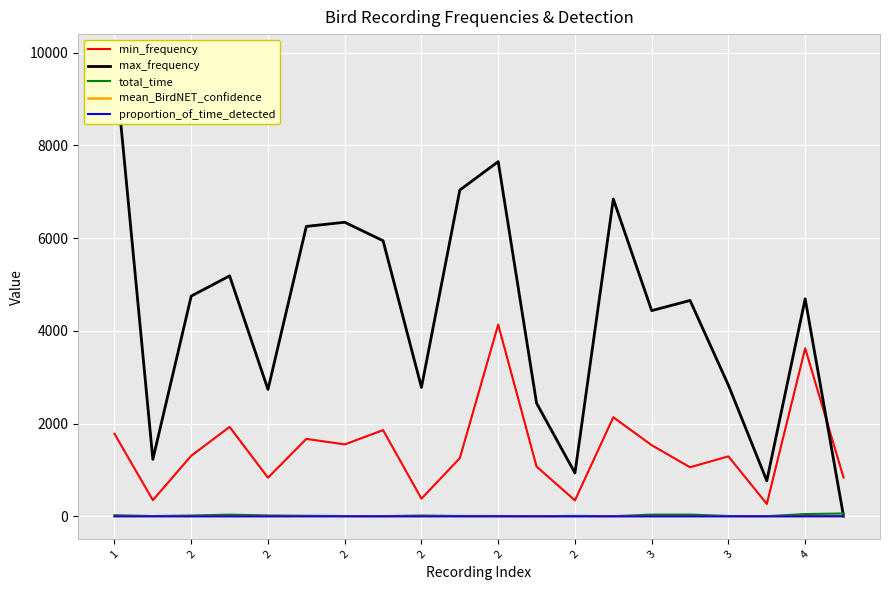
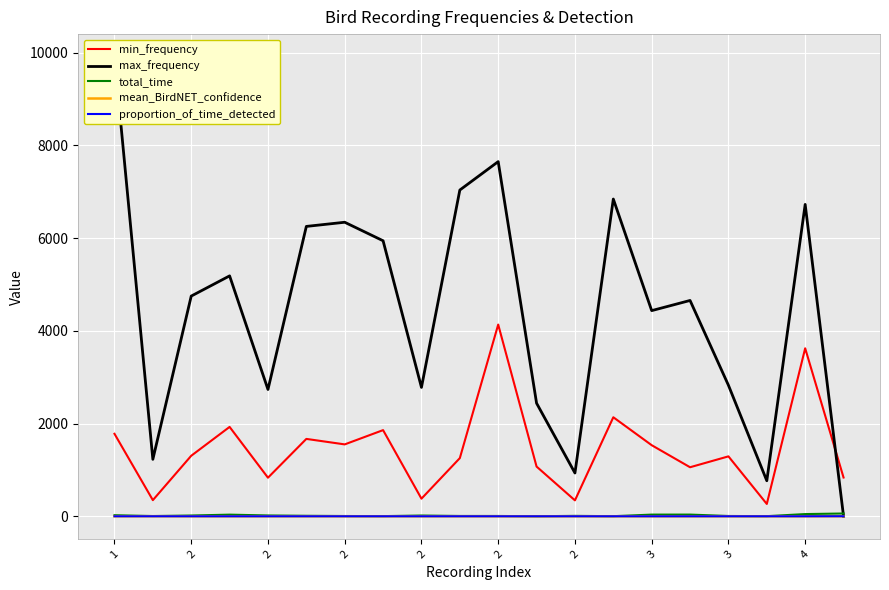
max_frequency, 4: 4700 -> 6700
